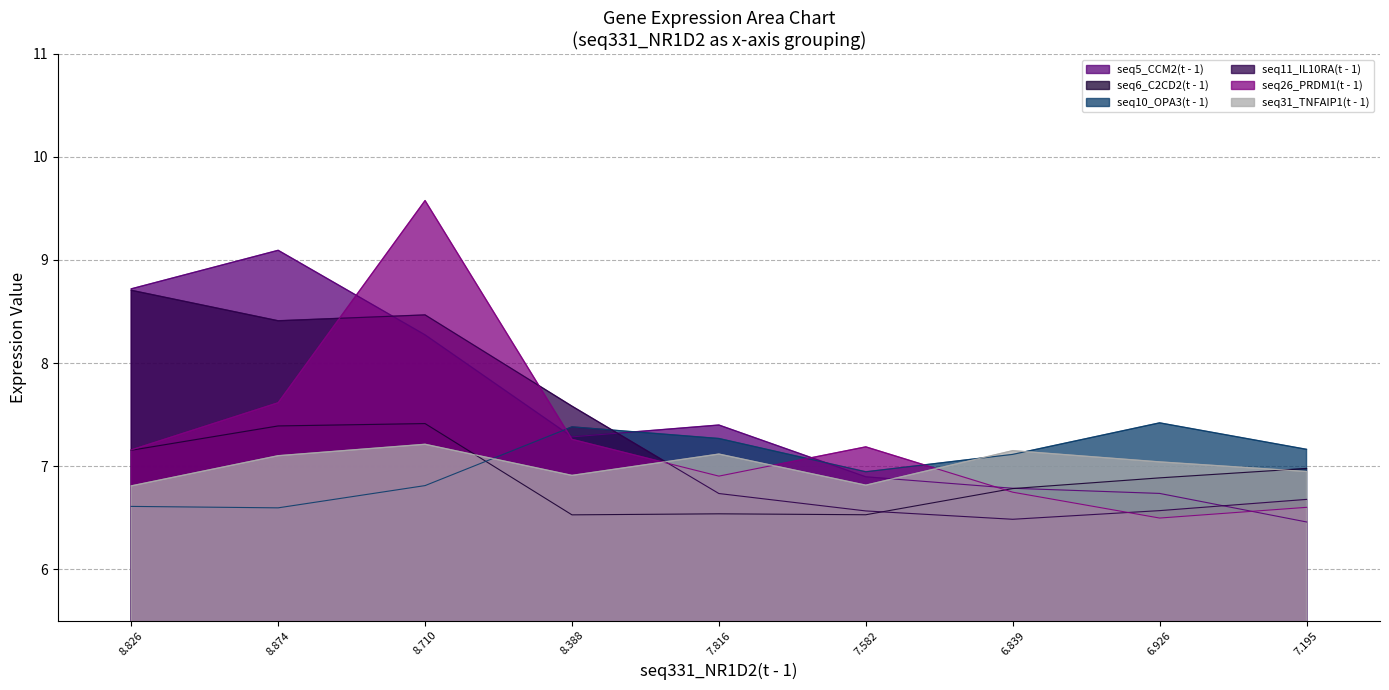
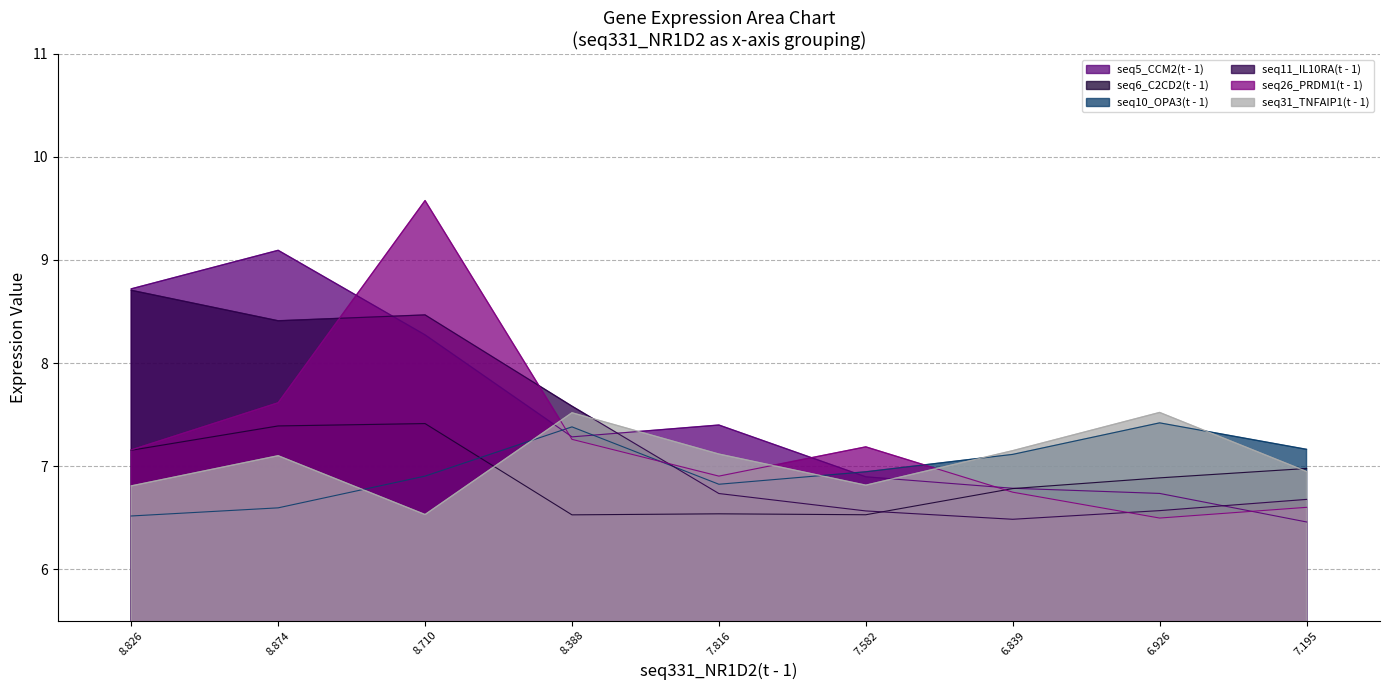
seq10_OPA3(t - 1), 8.826: 6.61 -> 6.52
seq10_OPA3(t - 1), 8.710: 6.81 -> 6.90
seq31_TNFAIP1(t - 1), 8.710: 7.21 -> 6.53
seq31_TNFAIP1(t - 1), 8.388: 6.91 -> 7.52
seq10_OPA3(t - 1), 7.816: 7.27 -> 6.82
seq31_TNFAIP1(t - 1), 6.926: 7.04 -> 7.52
